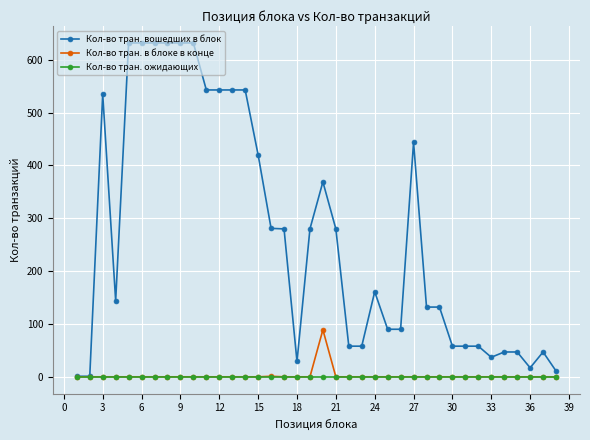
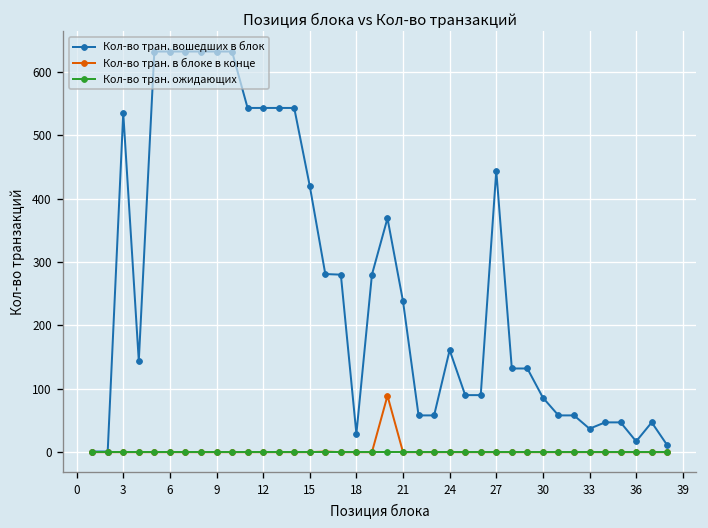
Кол-во тран. вошедших в блок, 21: 280 -> 240
Кол-во тран. вошедших в блок, 30: 60 -> 90
